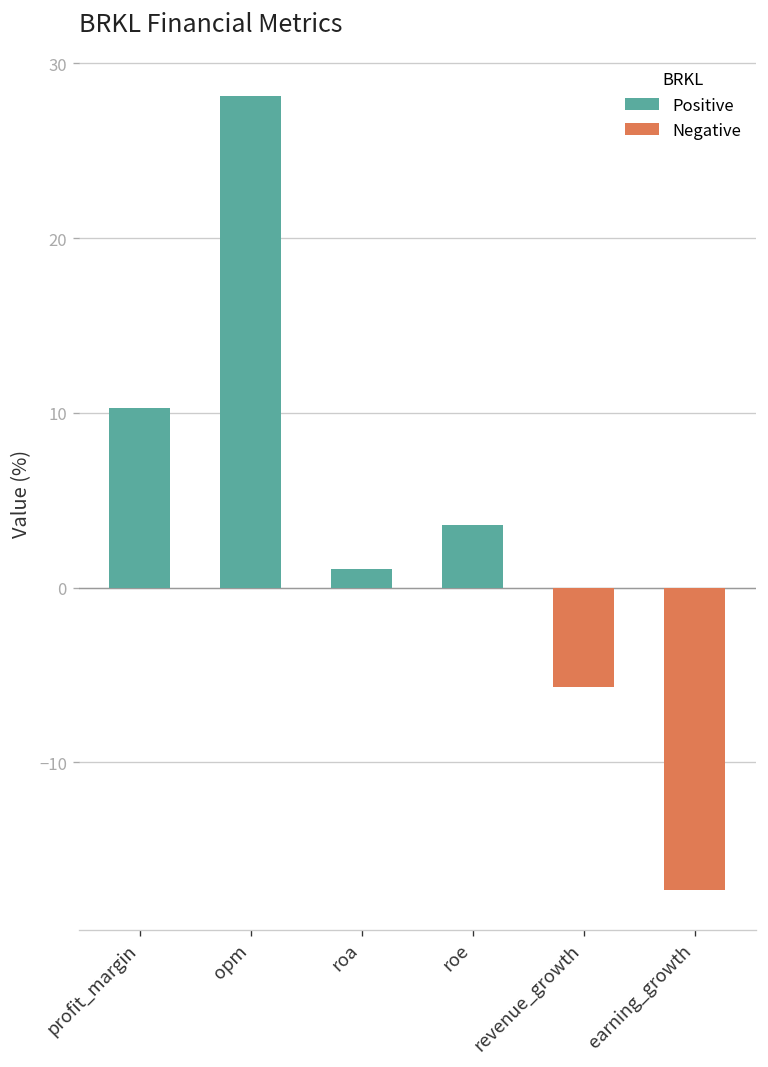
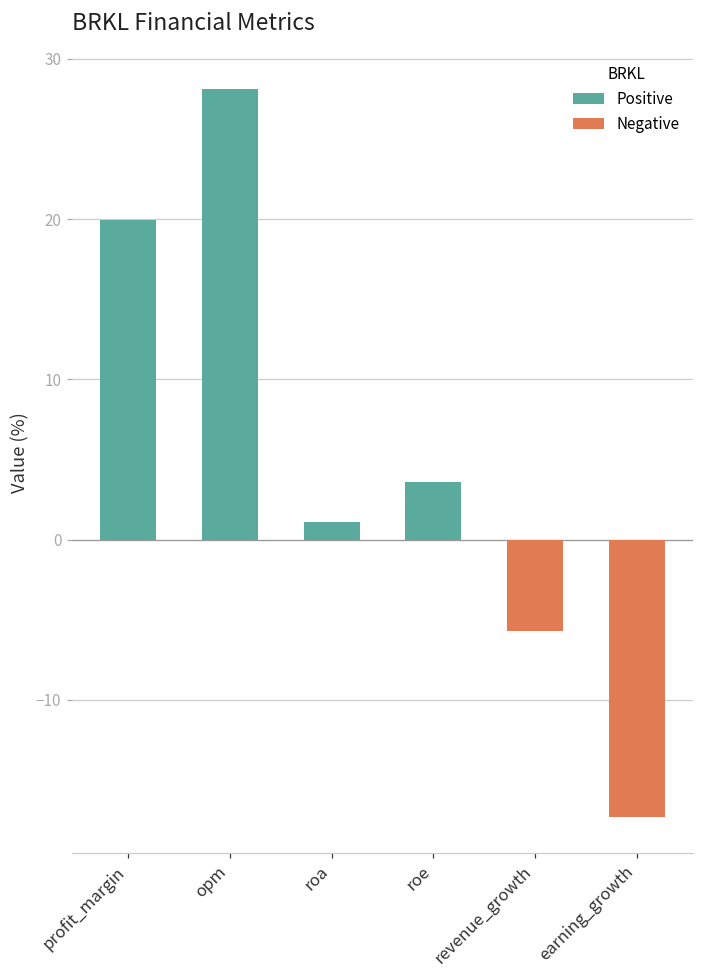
profit_margin: 10.3 -> 19.9
